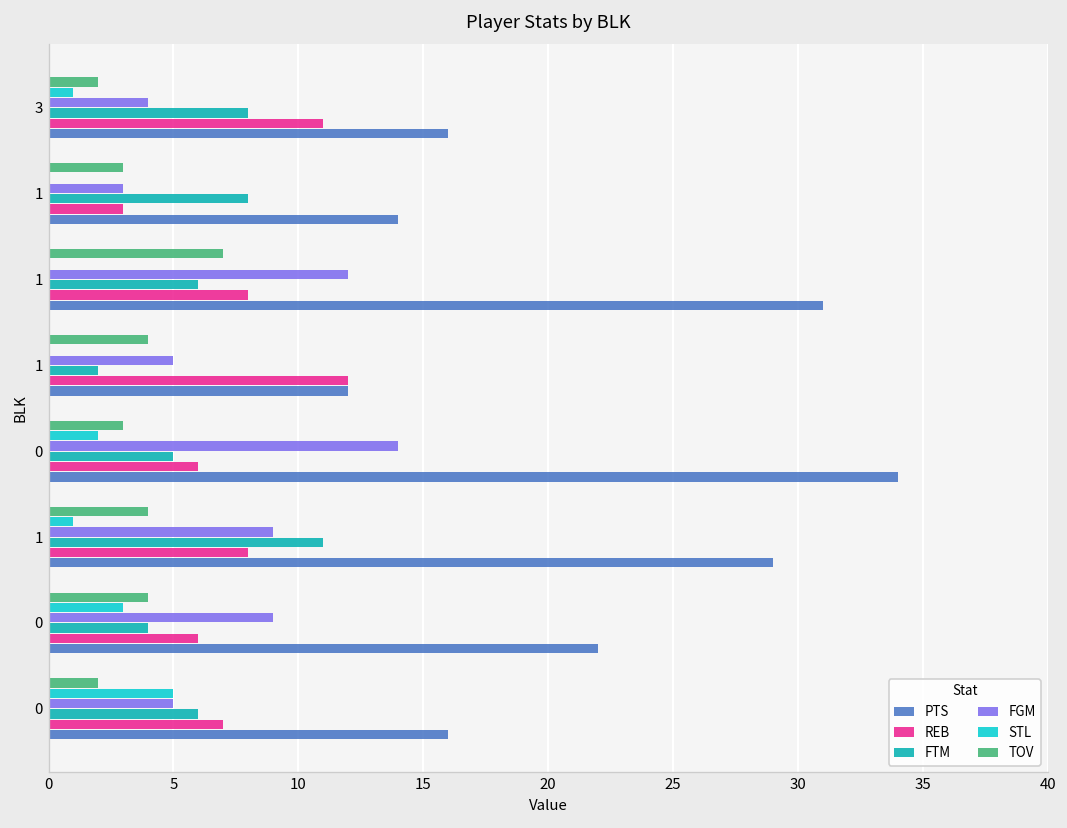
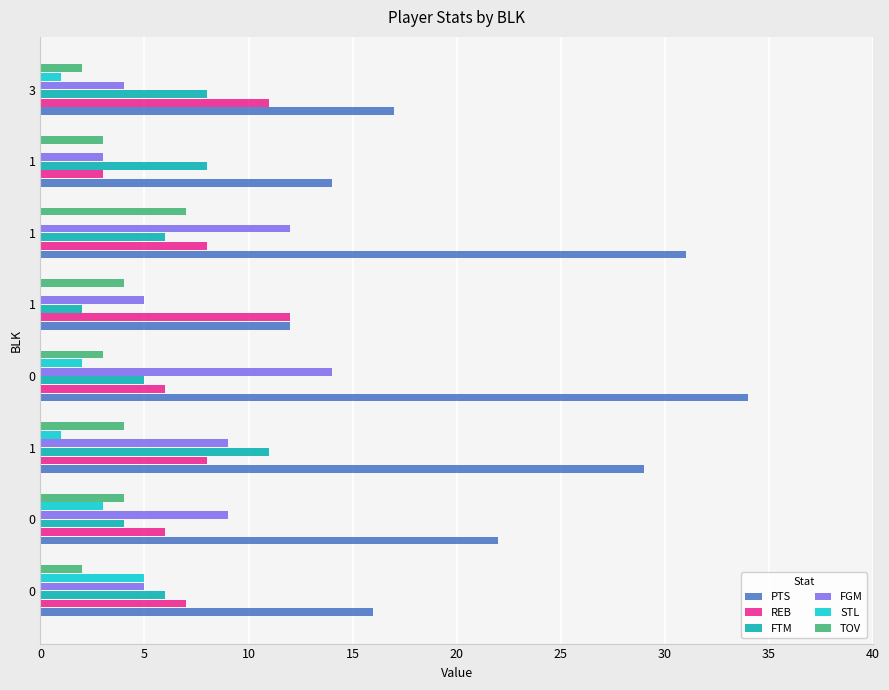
PTS, 3: 16 -> 17
